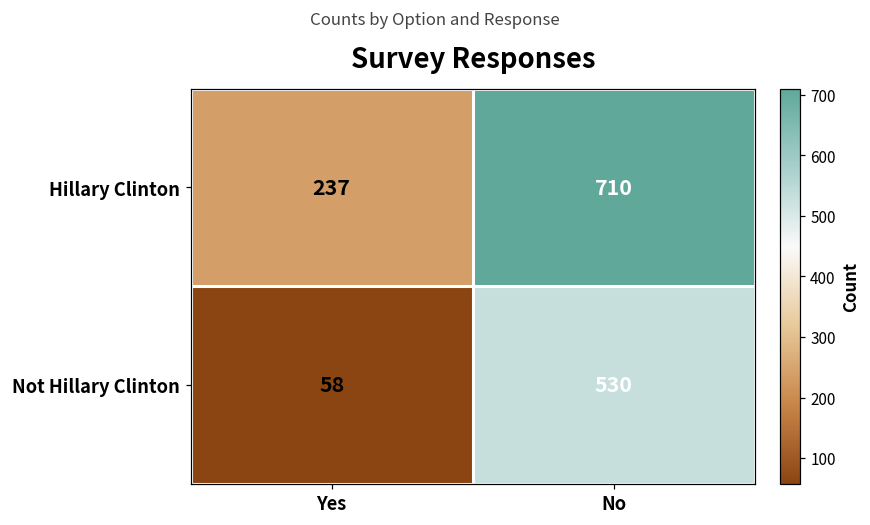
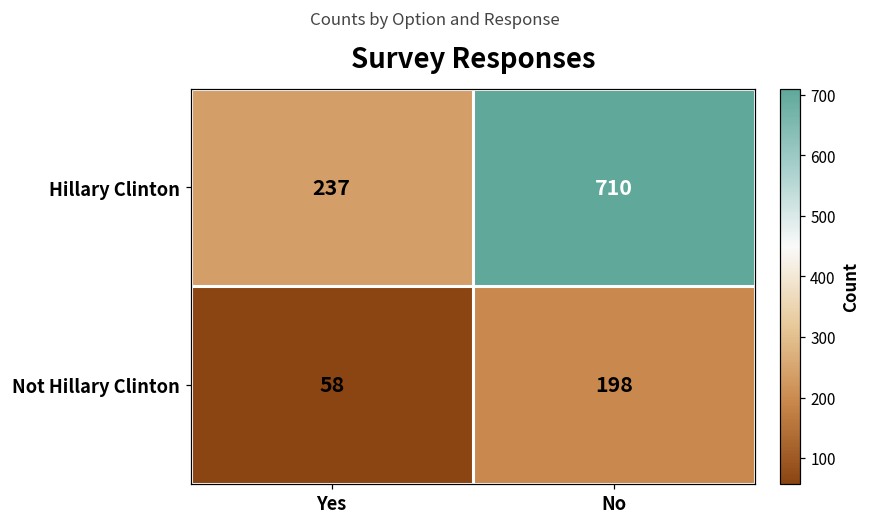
Not Hillary Clinton, No: 530 -> 198
